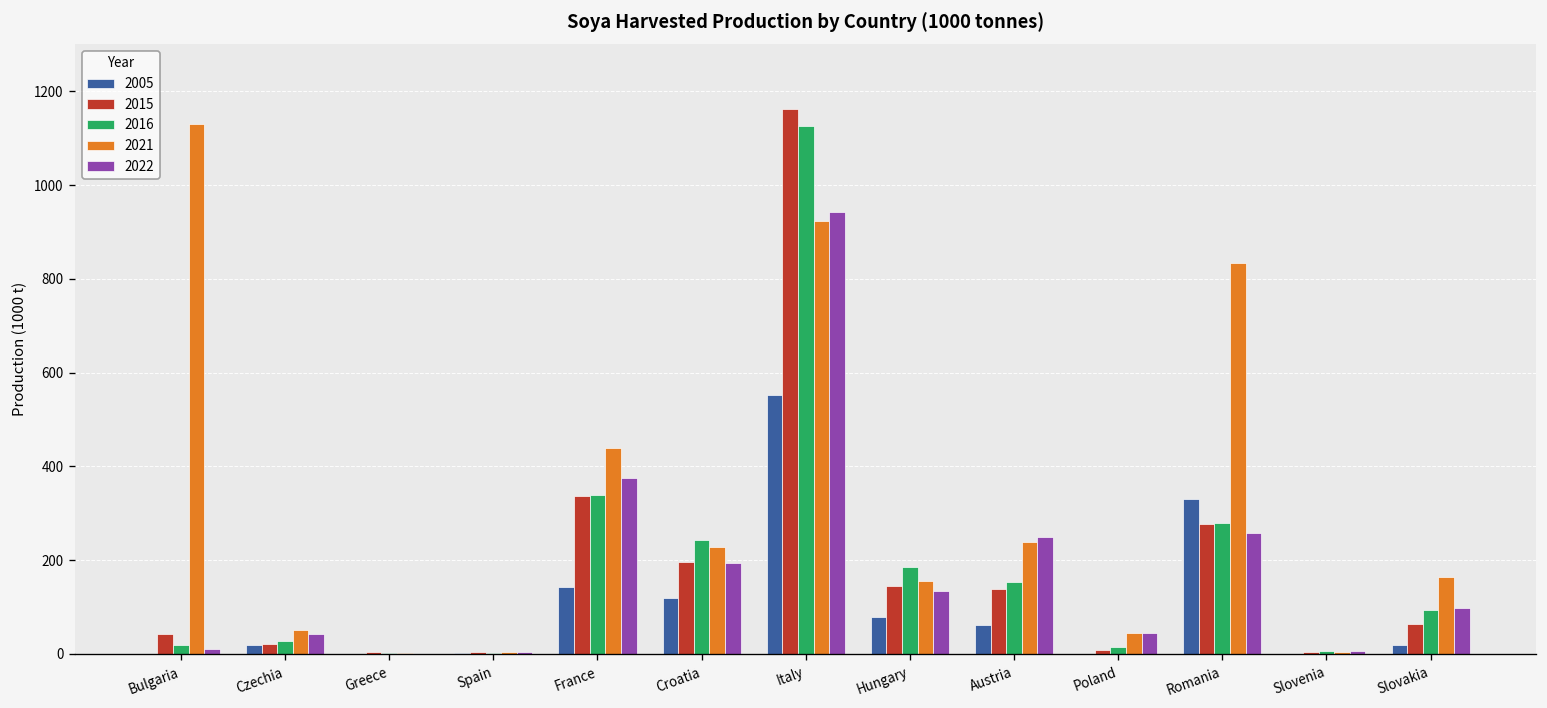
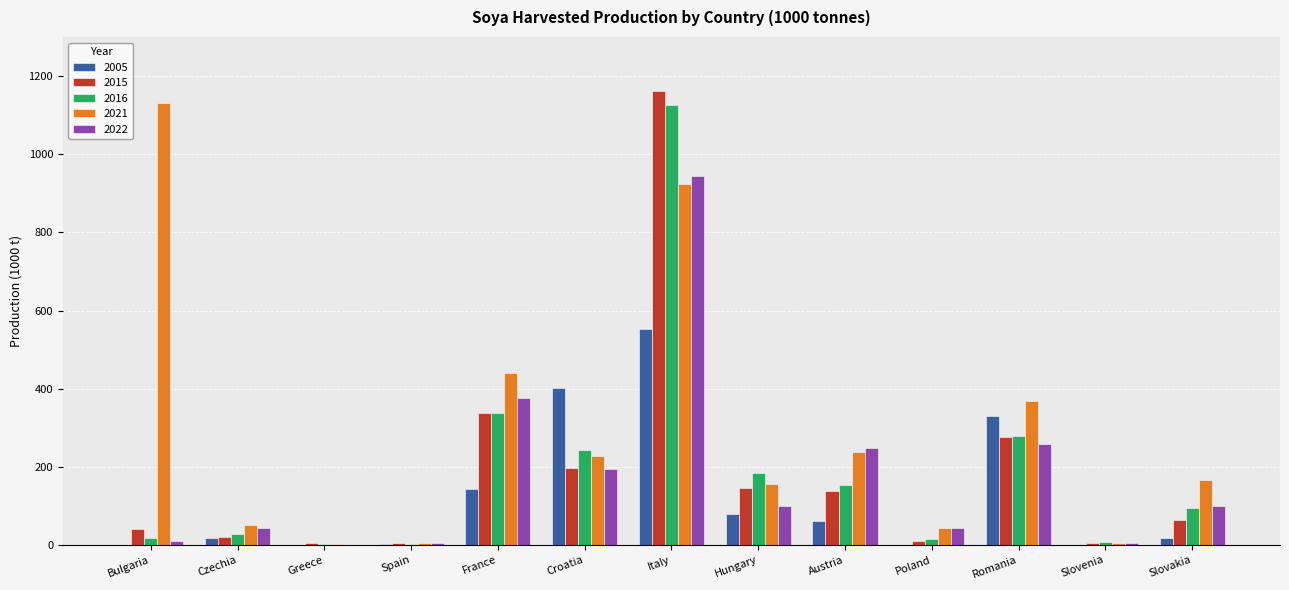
2005, Croatia: 120 -> 400
2022, Hungary: 130 -> 100
2021, Romania: 830 -> 370
